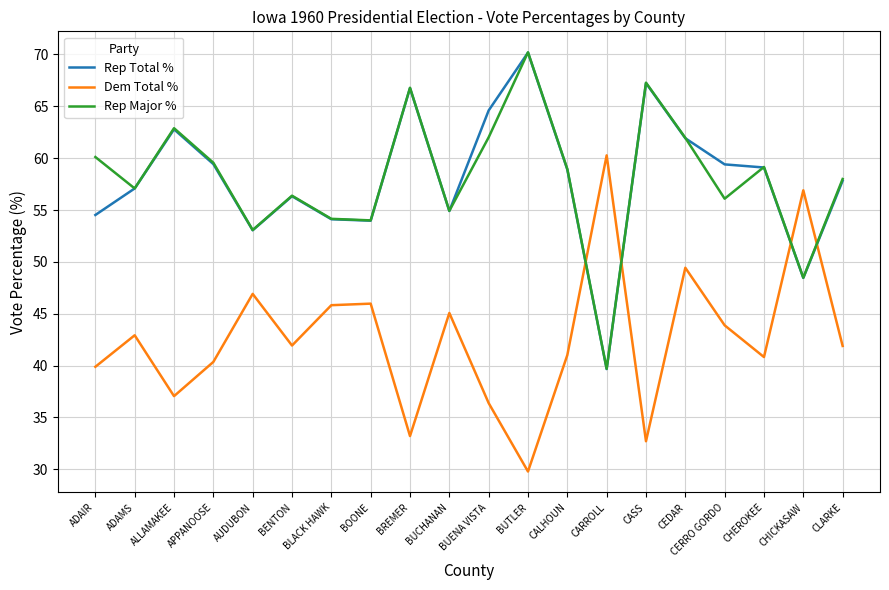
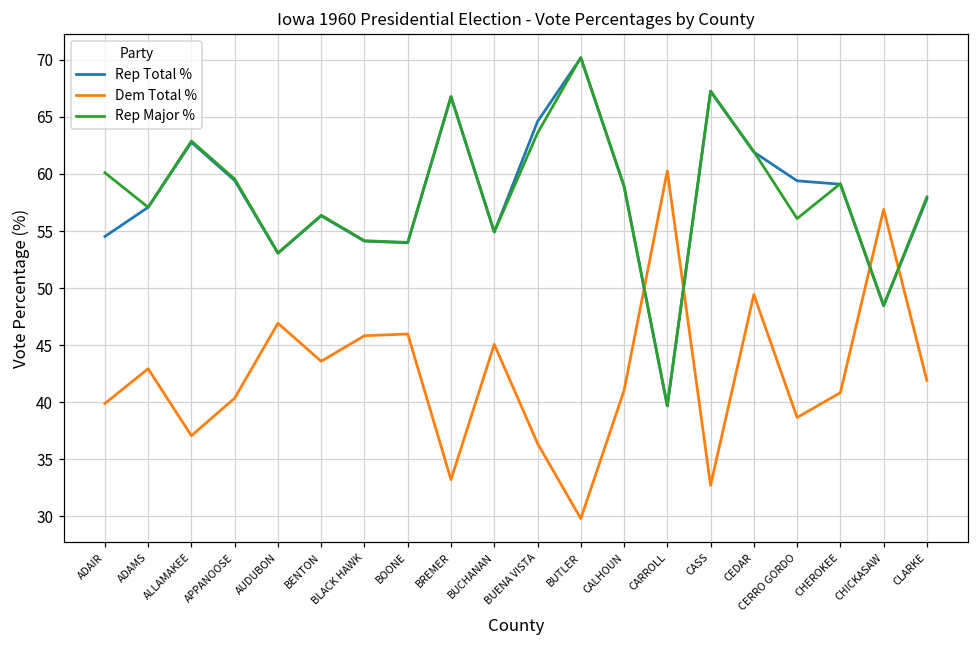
Dem Total %, BENTON: 41.9 -> 43.6
Rep Major %, BUENA VISTA: 62.0 -> 63.6
Dem Total %, CERRO GORDO: 43.9 -> 38.7
